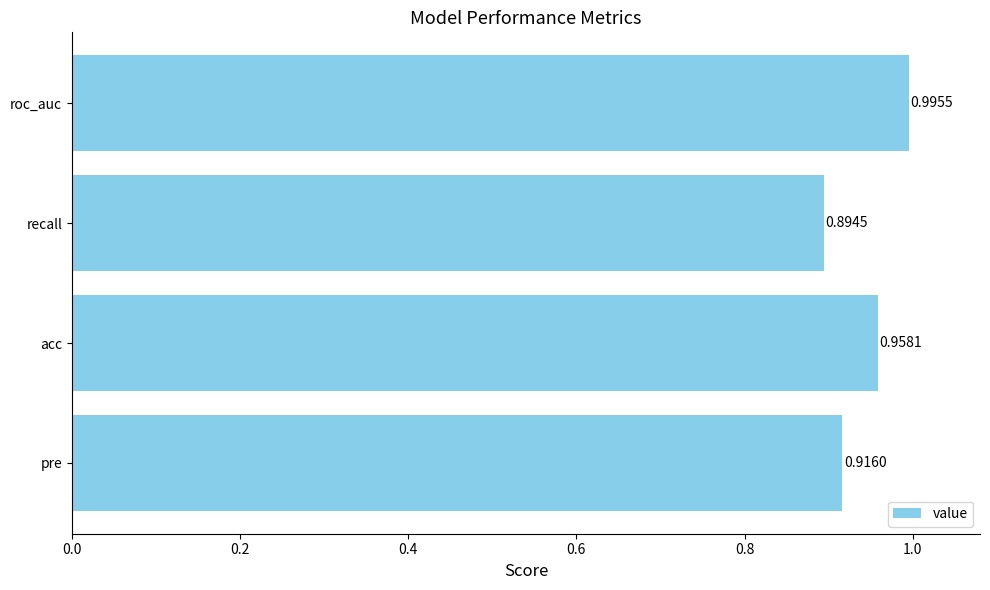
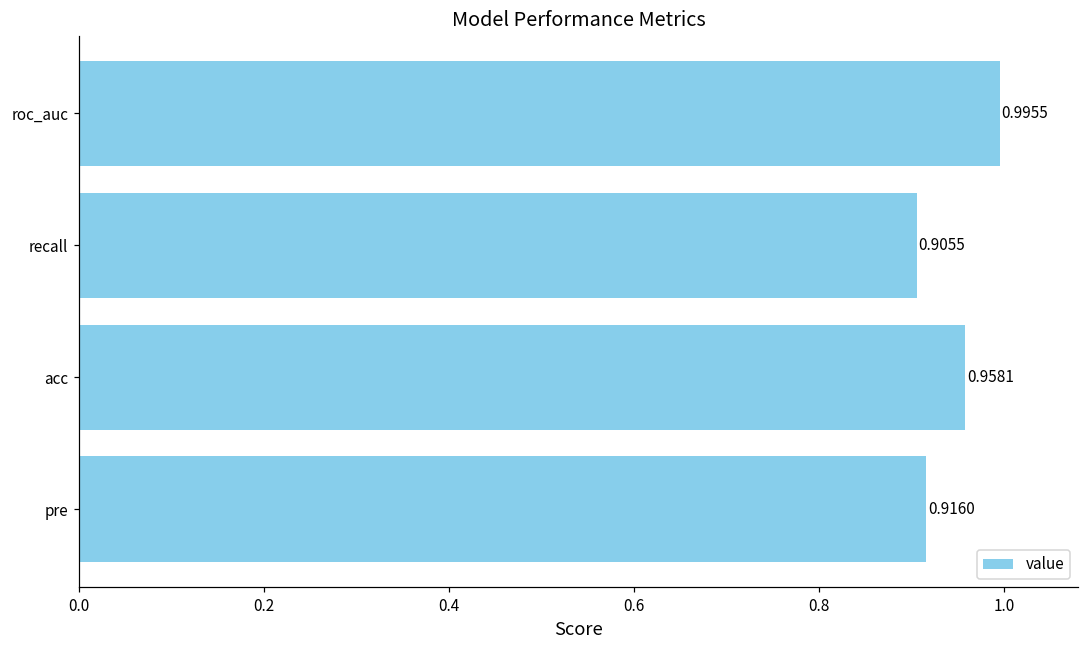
recall: 0.8945 -> 0.9055
